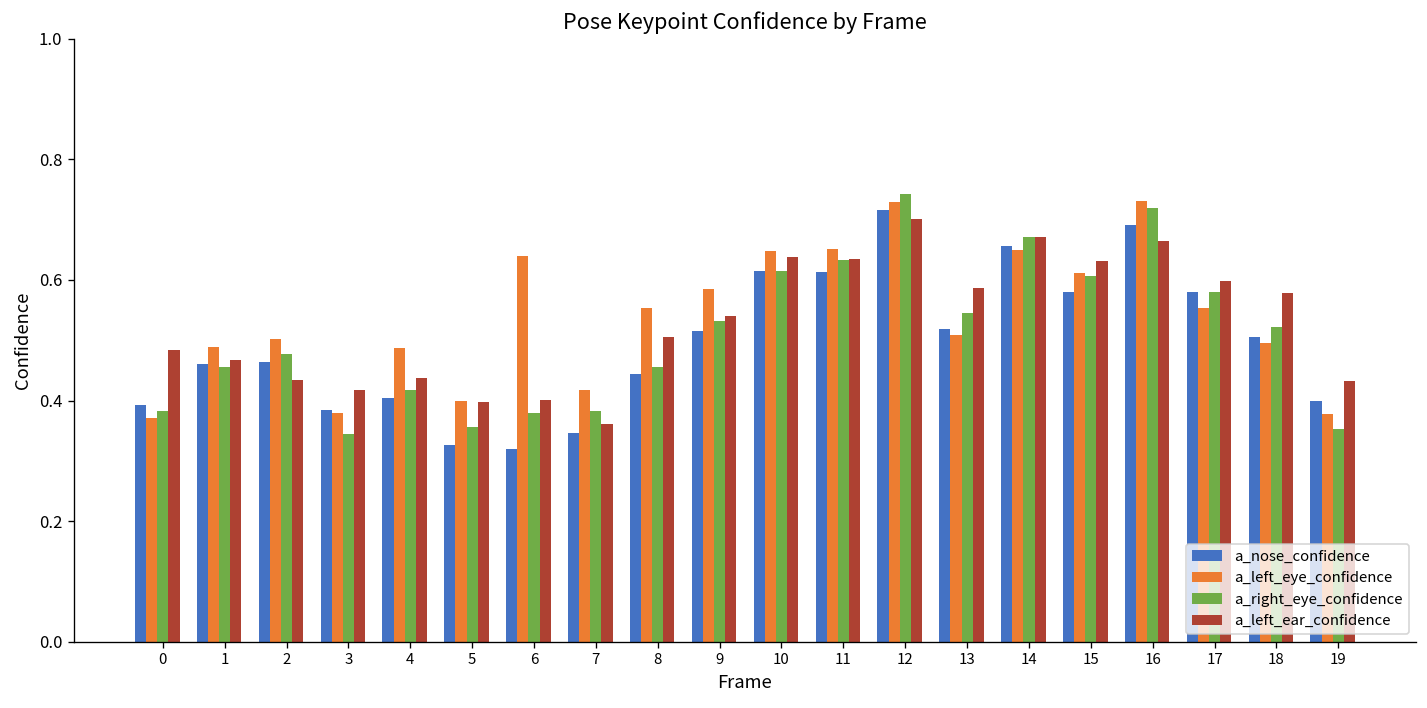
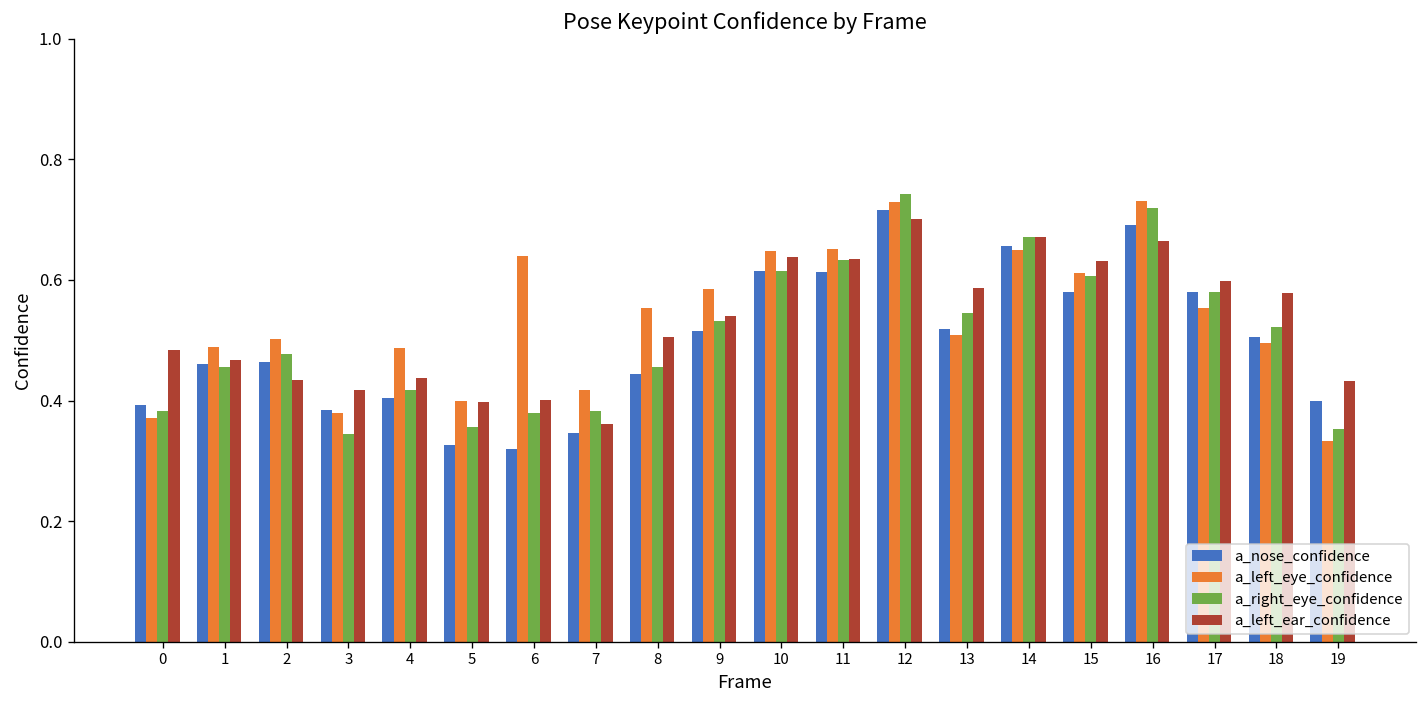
a_left_eye_confidence, 19: 0.38 -> 0.33
